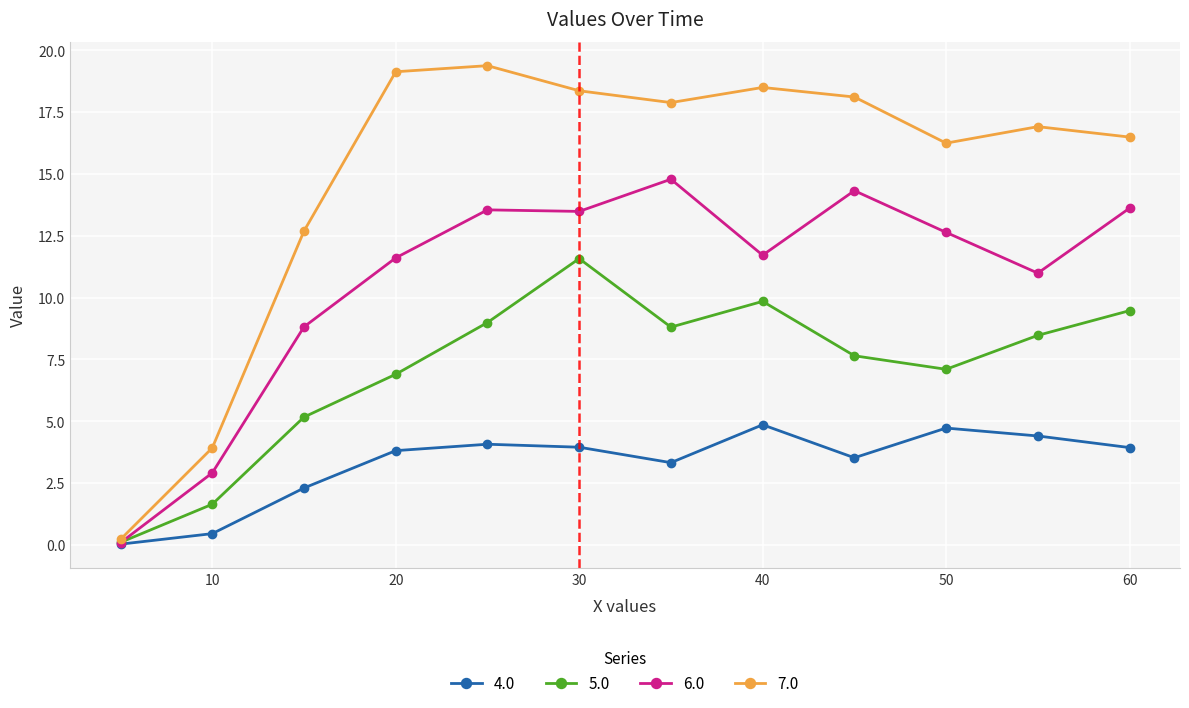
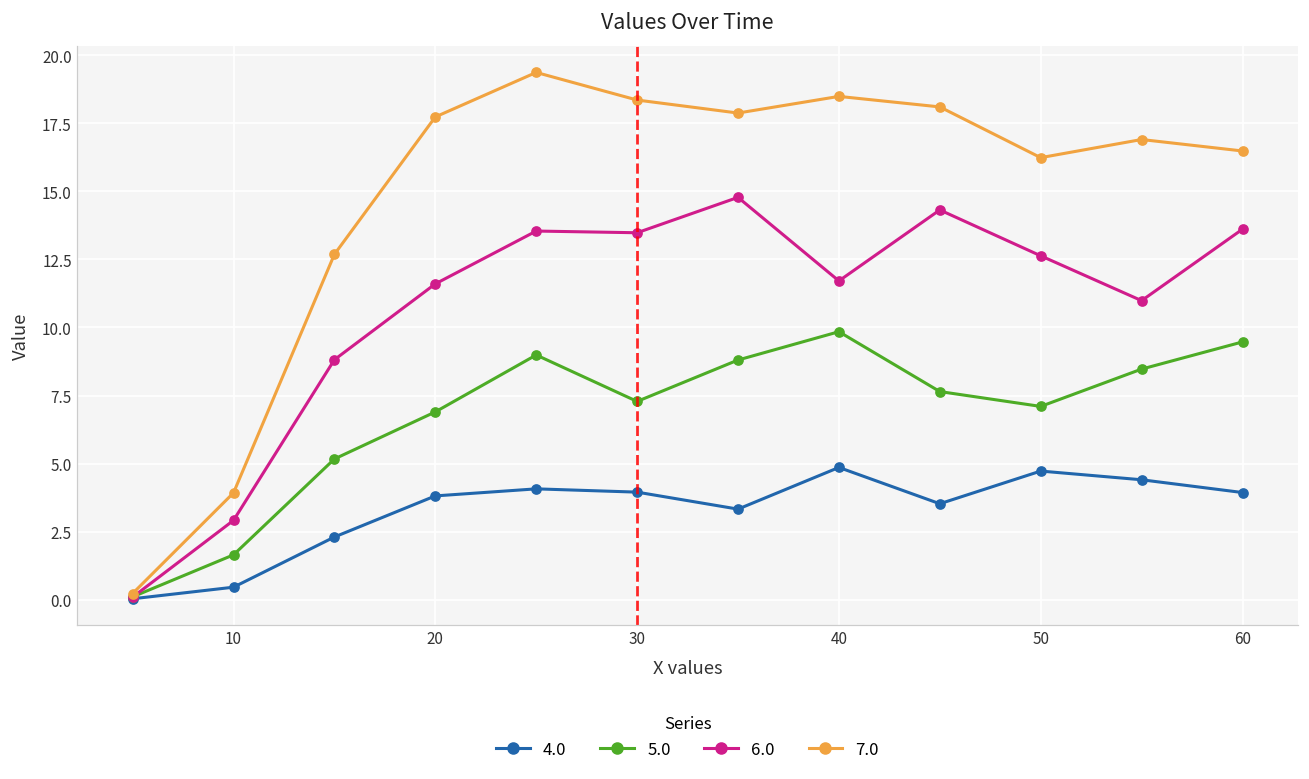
7.0, 20: 19.1 -> 17.7
5.0, 30: 11.6 -> 7.3
